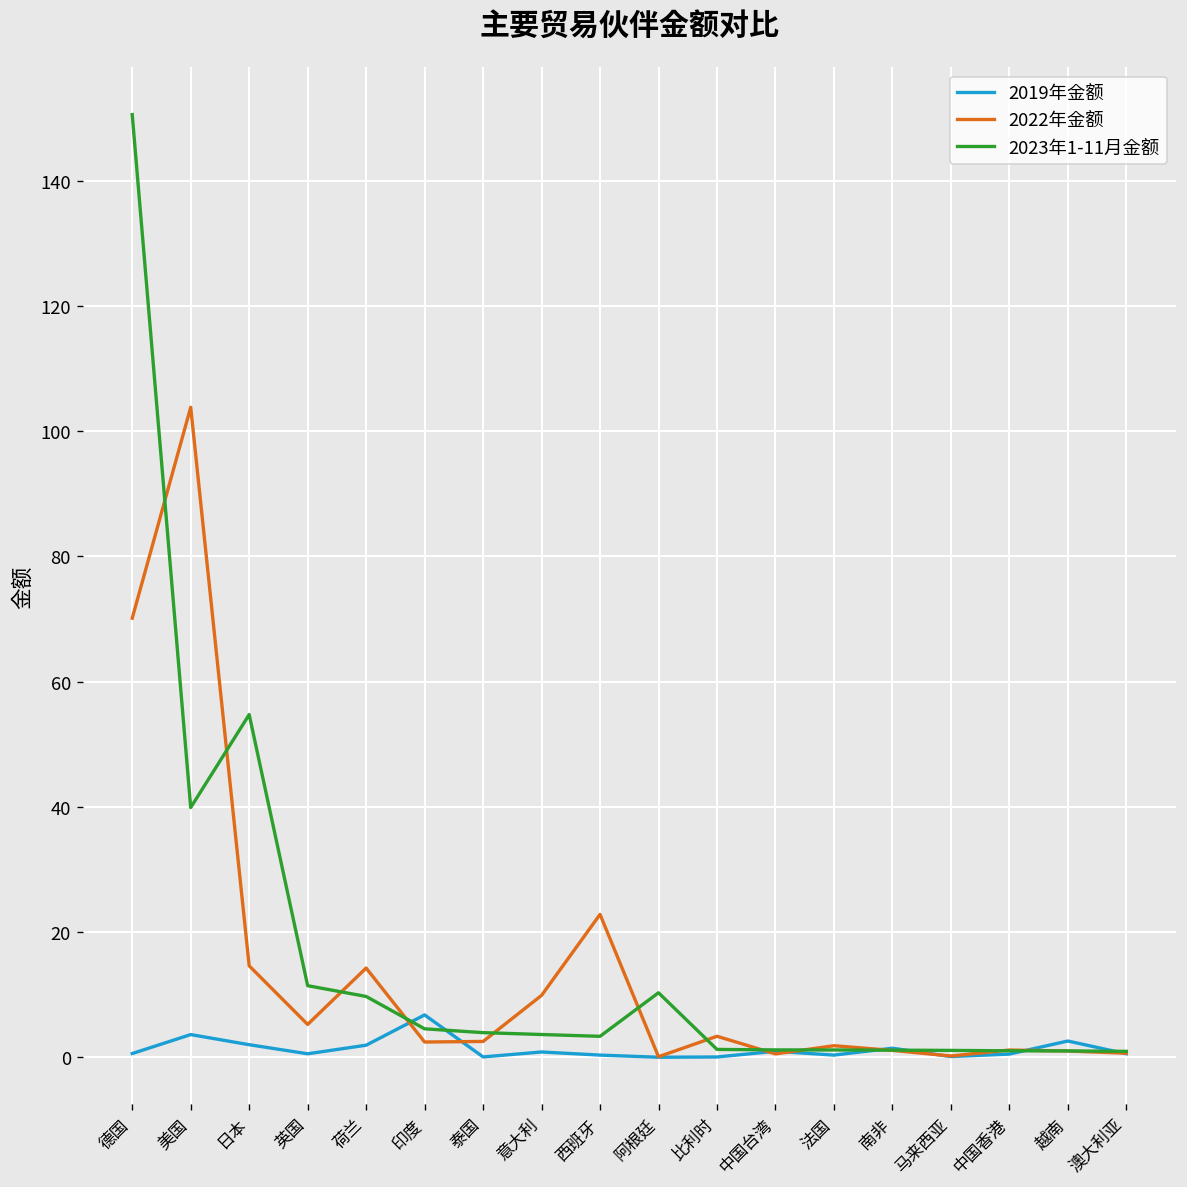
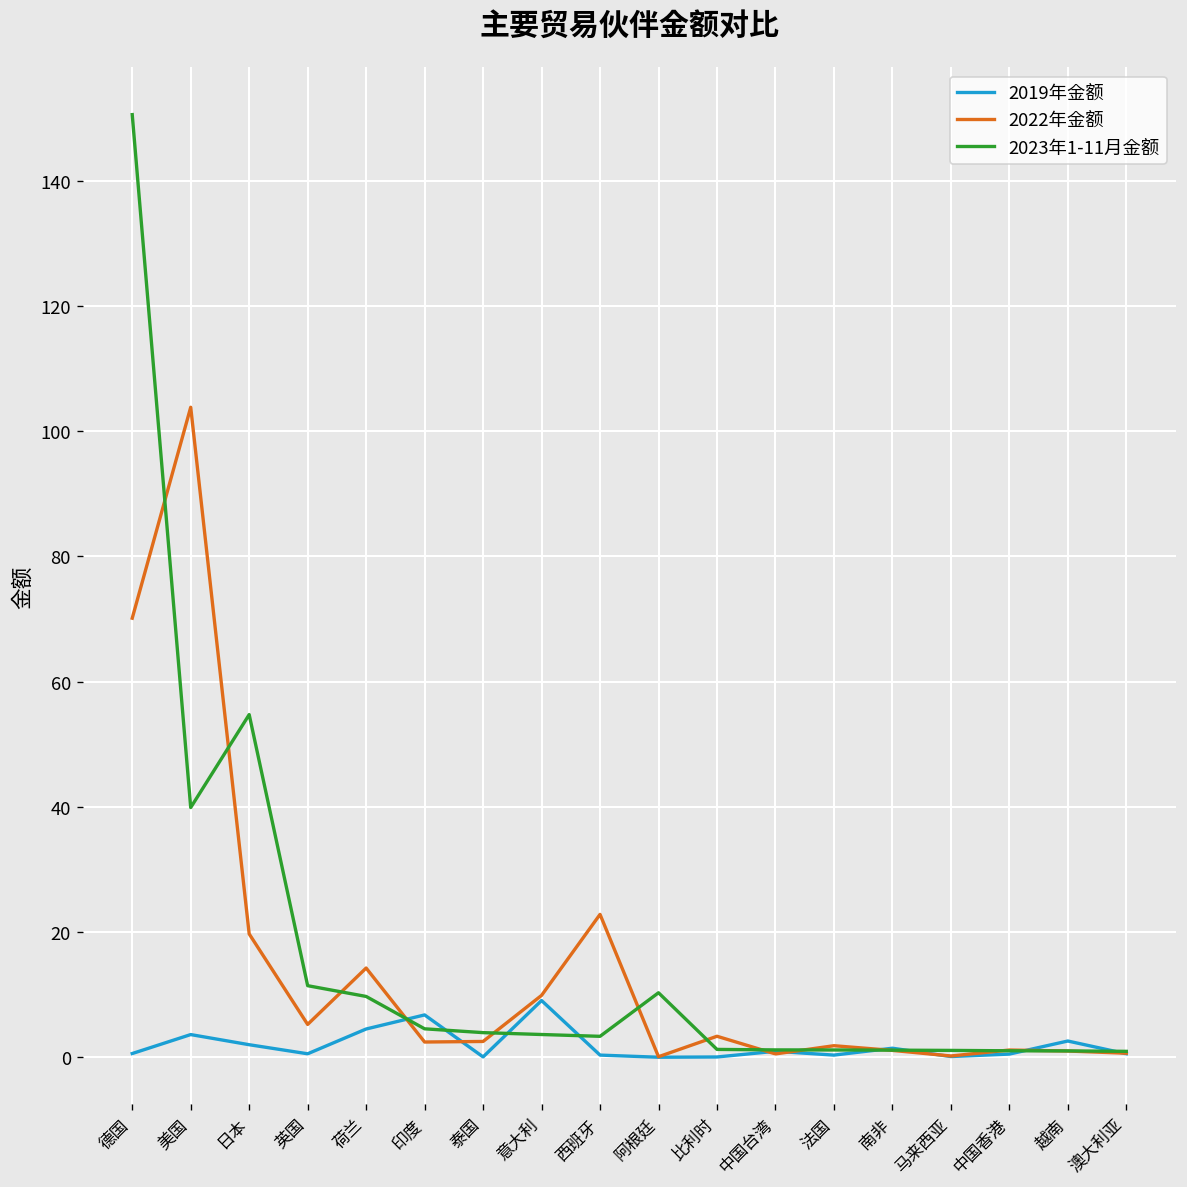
2022年金额, 日本: 15 -> 20
2019年金额, 荷兰: 2 -> 5
2019年金额, 意大利: 1 -> 9
